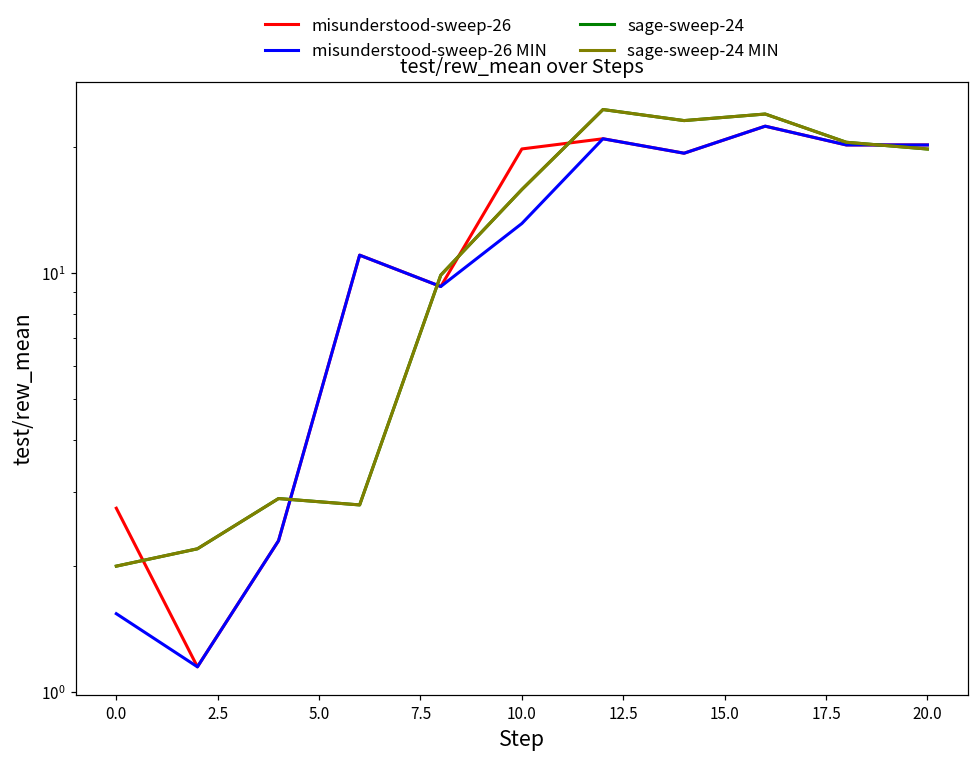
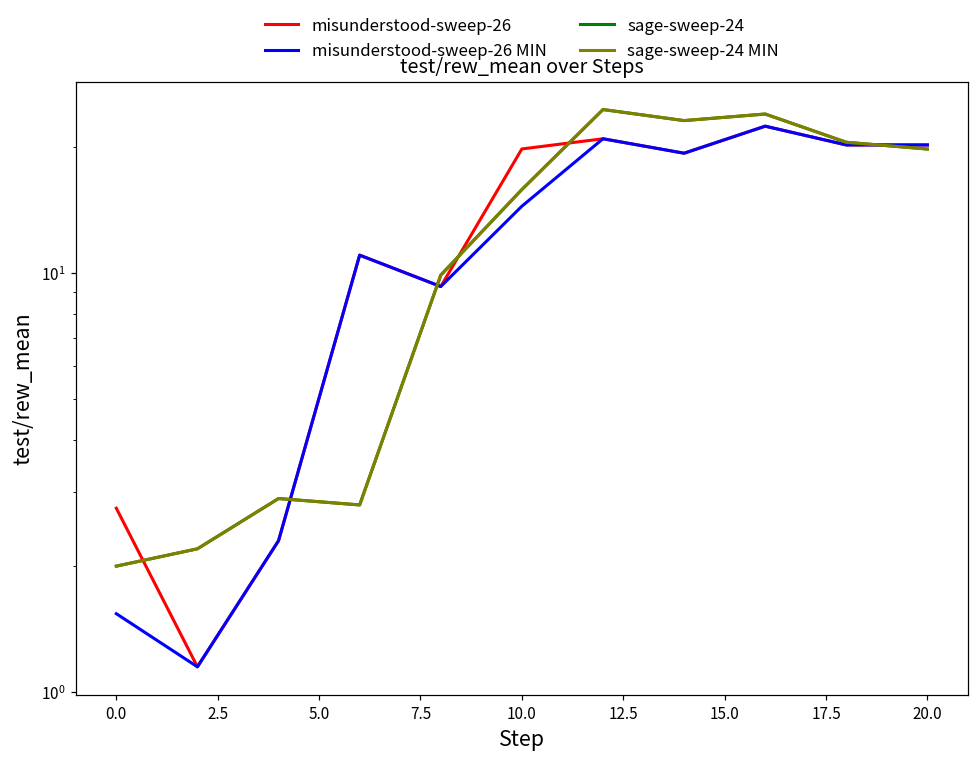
misunderstood-sweep-26 MIN, 10.0: 13.2 -> 14.5
